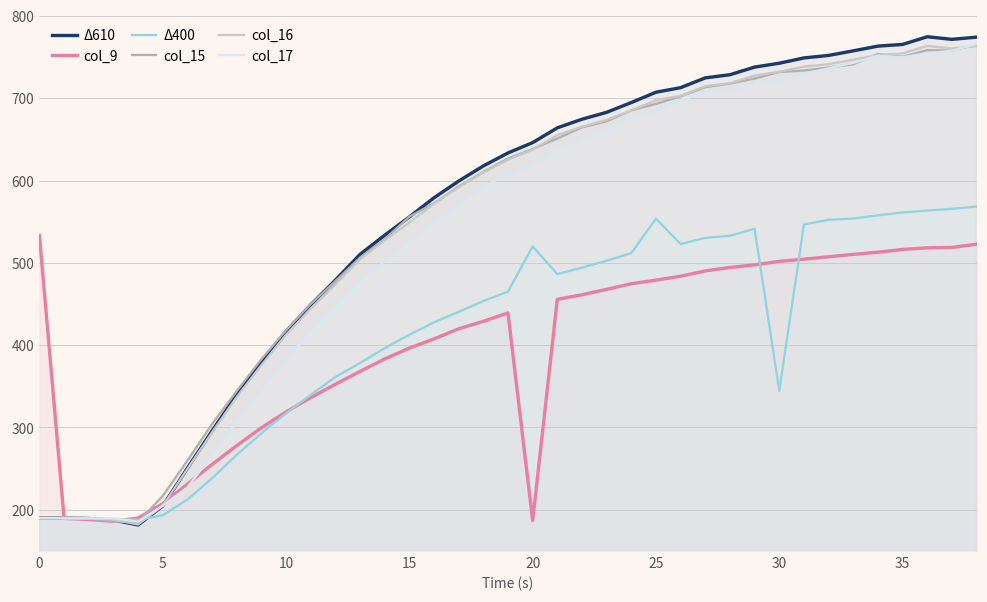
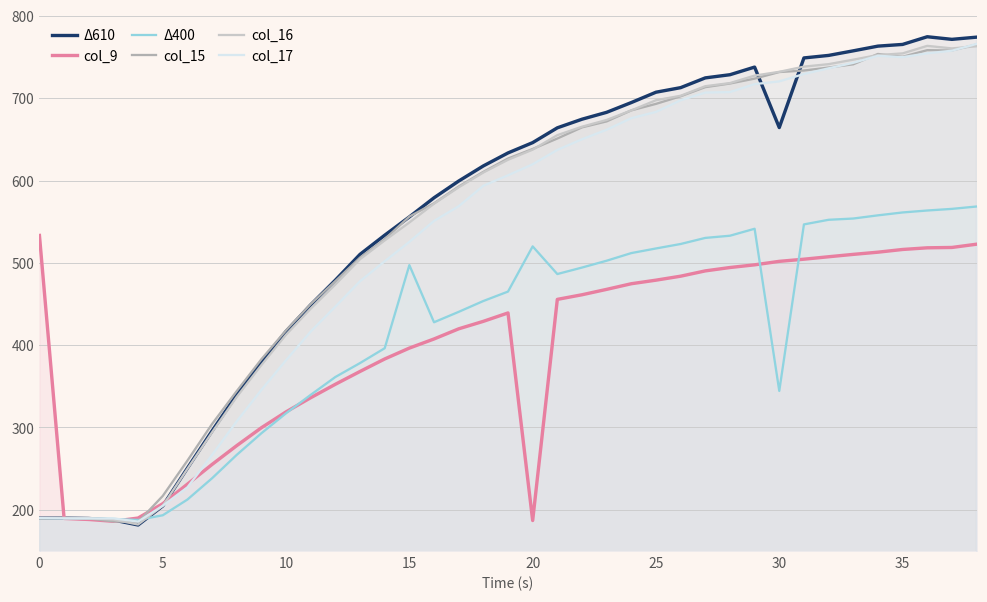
Δ400, 15: 410 -> 500
Δ400, 25: 550 -> 520
Δ610, 30: 740 -> 660
